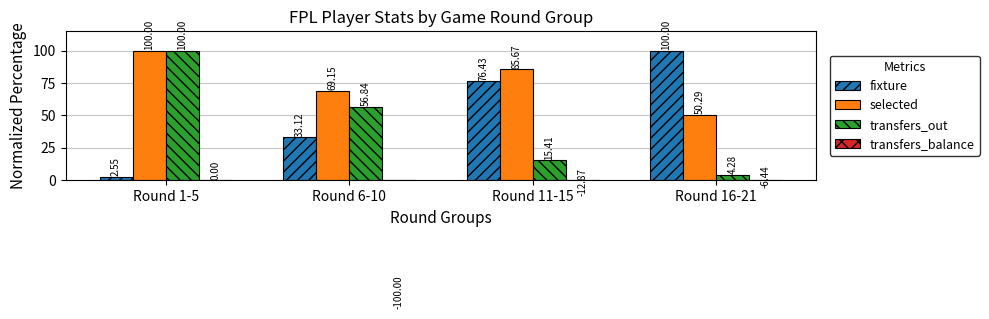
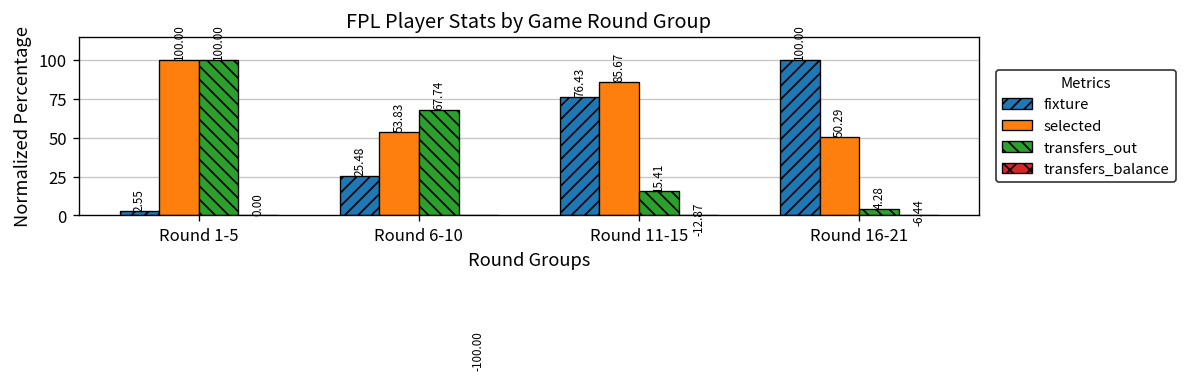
fixture, Round 6-10: 33.12 -> 25.48
selected, Round 6-10: 69.15 -> 53.83
transfers_out, Round 6-10: 56.84 -> 67.74
